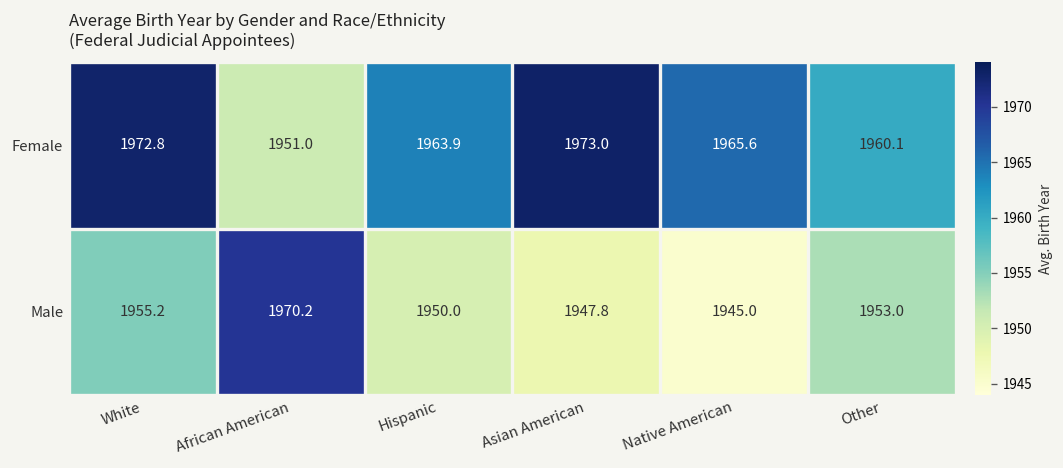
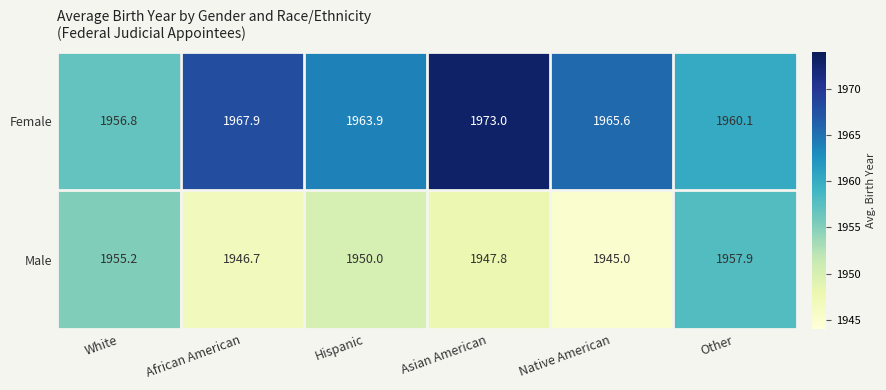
Female, White: 1972.8 -> 1956.8
Female, African American: 1951.0 -> 1967.9
Male, African American: 1970.2 -> 1946.7
Male, Other: 1953.0 -> 1957.9
